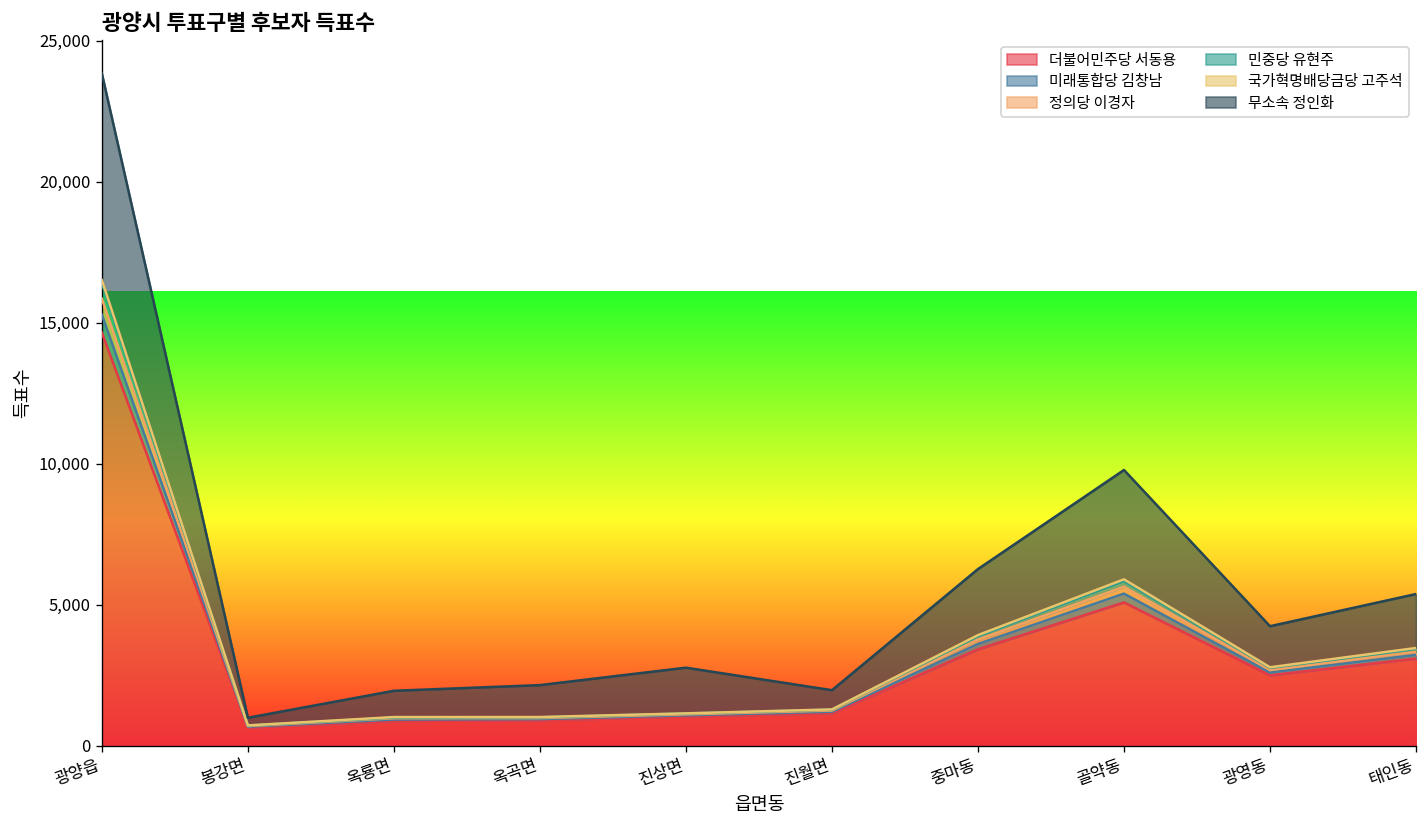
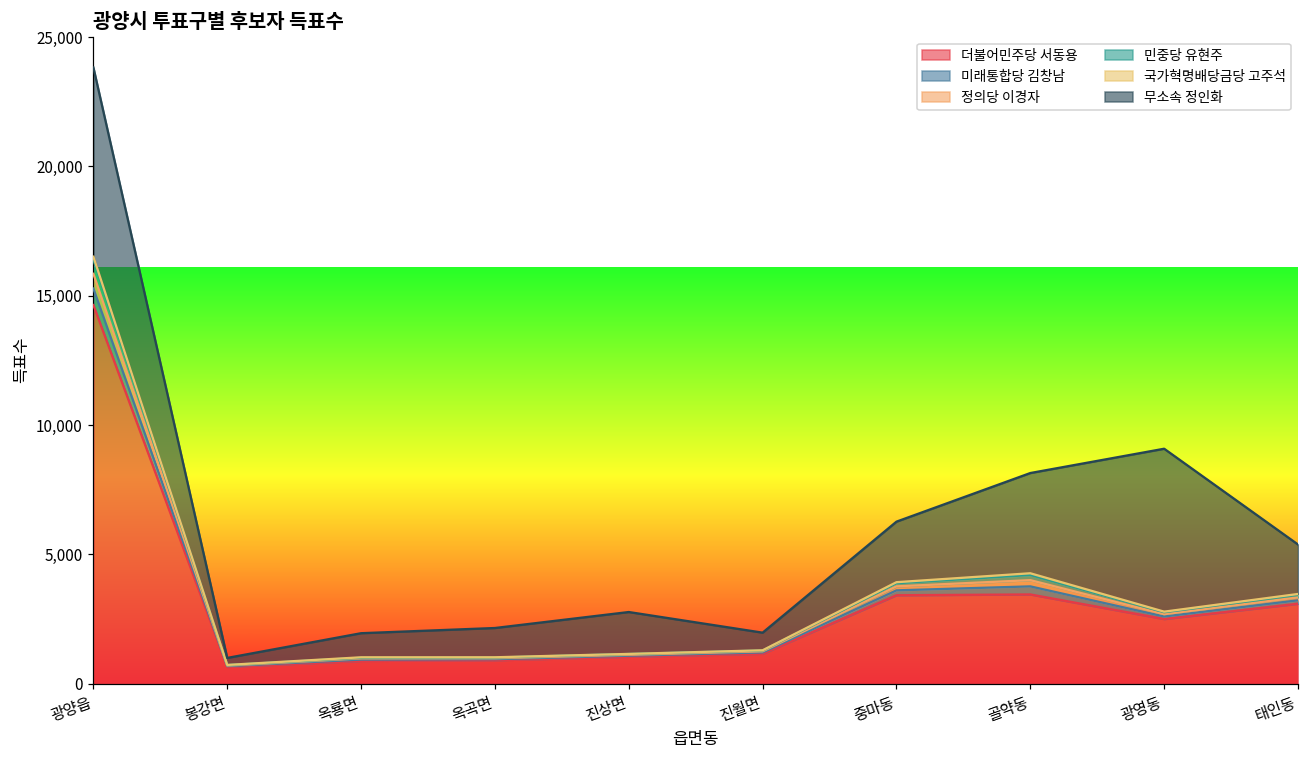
더불어민주당 서동용, 골약동: 5,100 -> 3,400
무소속 정인화, 광영동: 1,500 -> 6,300
